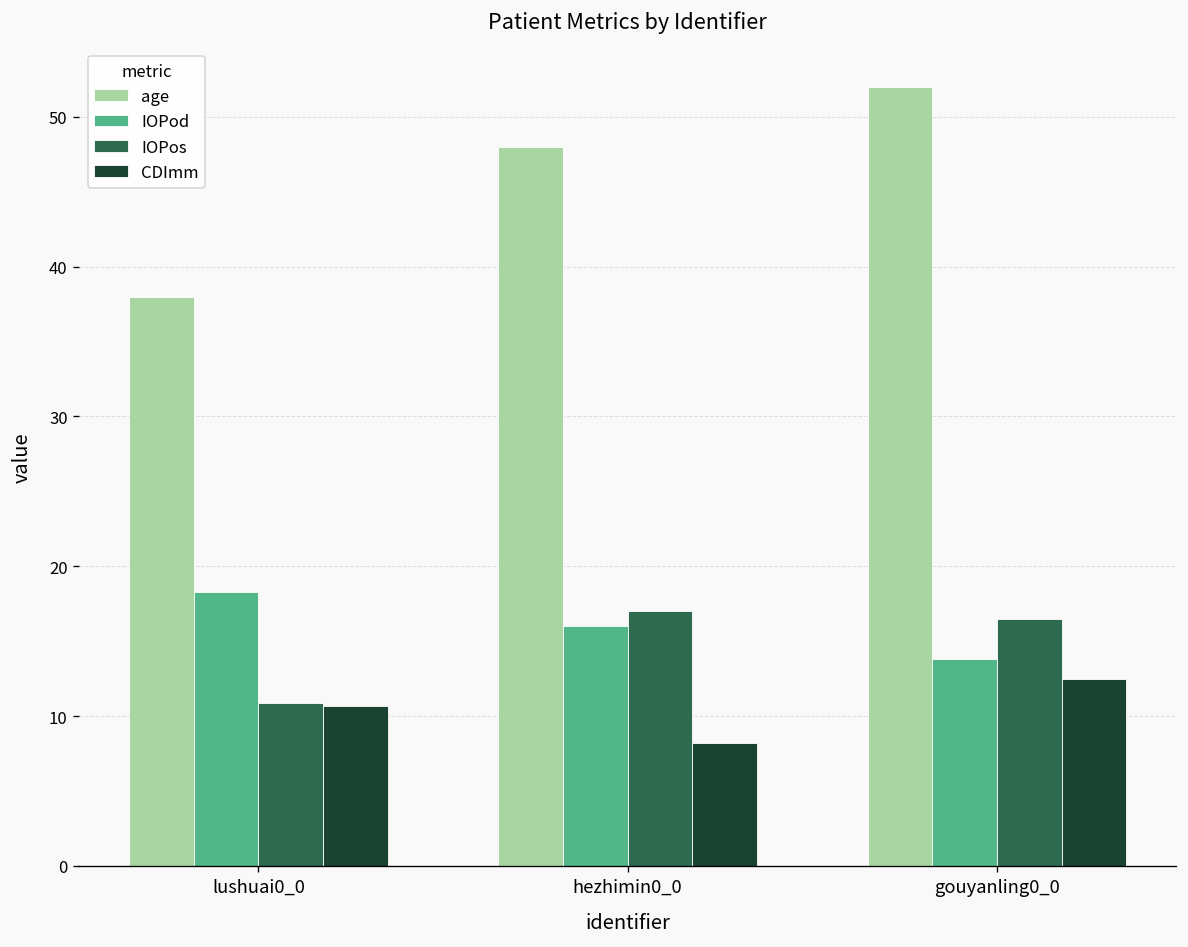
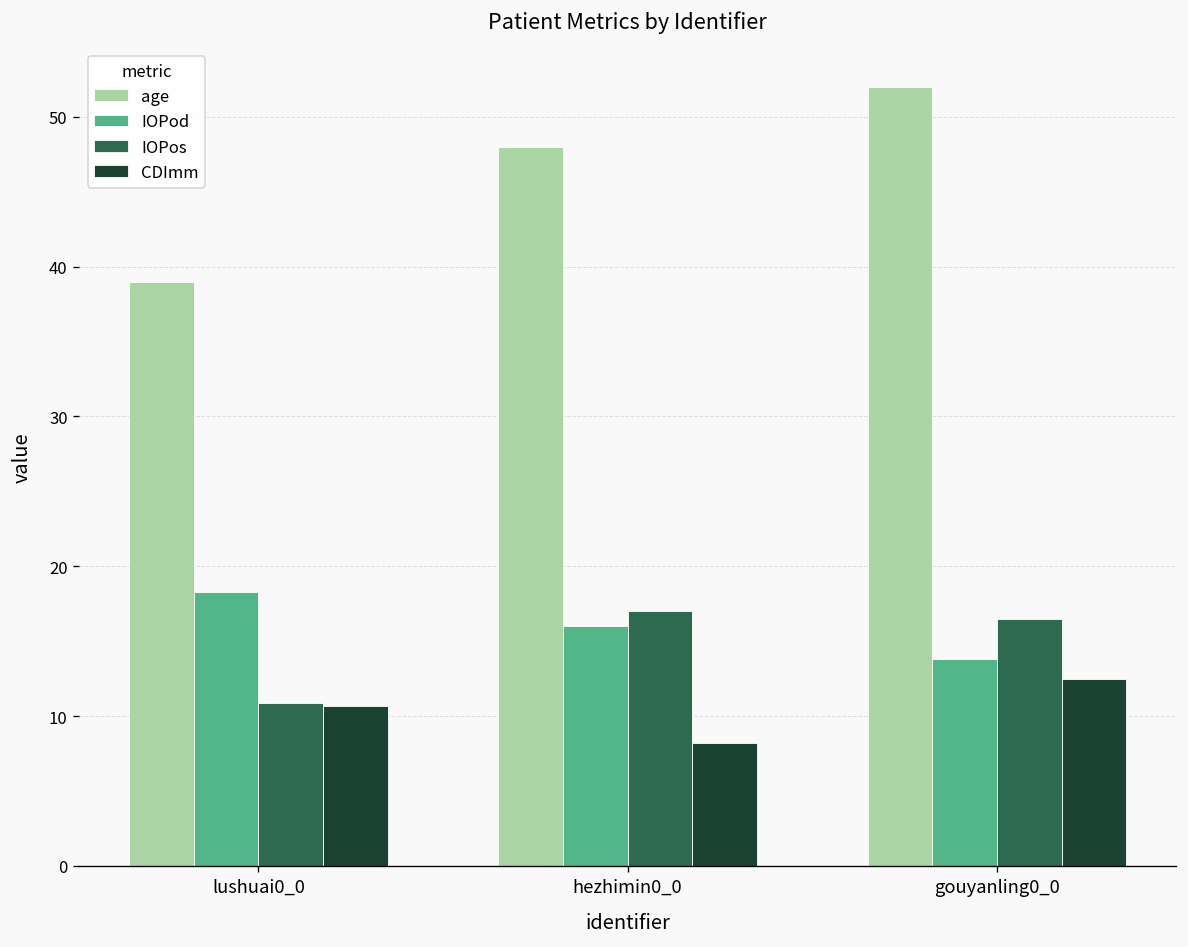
age, lushuai0_0: 38 -> 39
